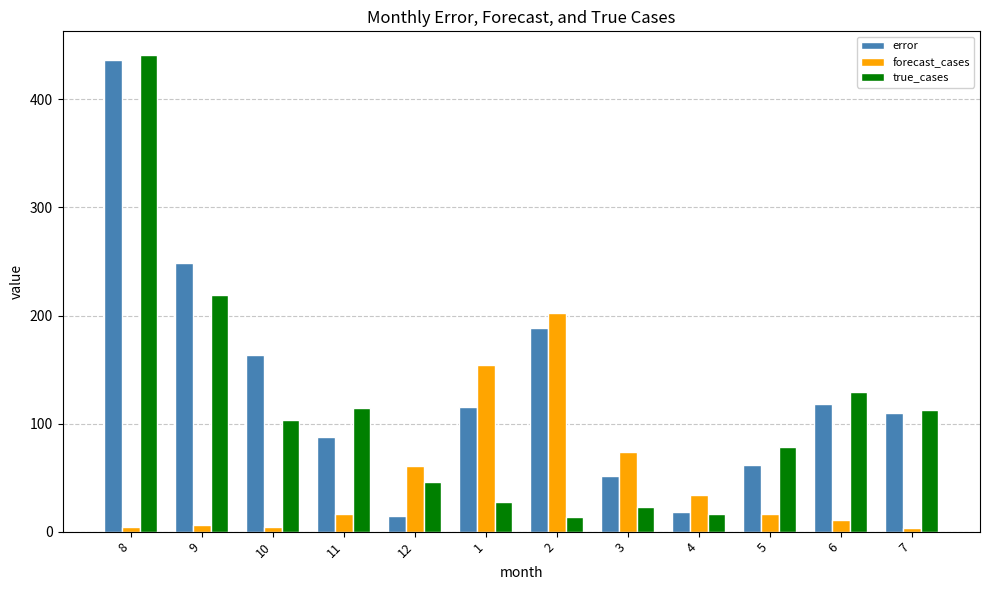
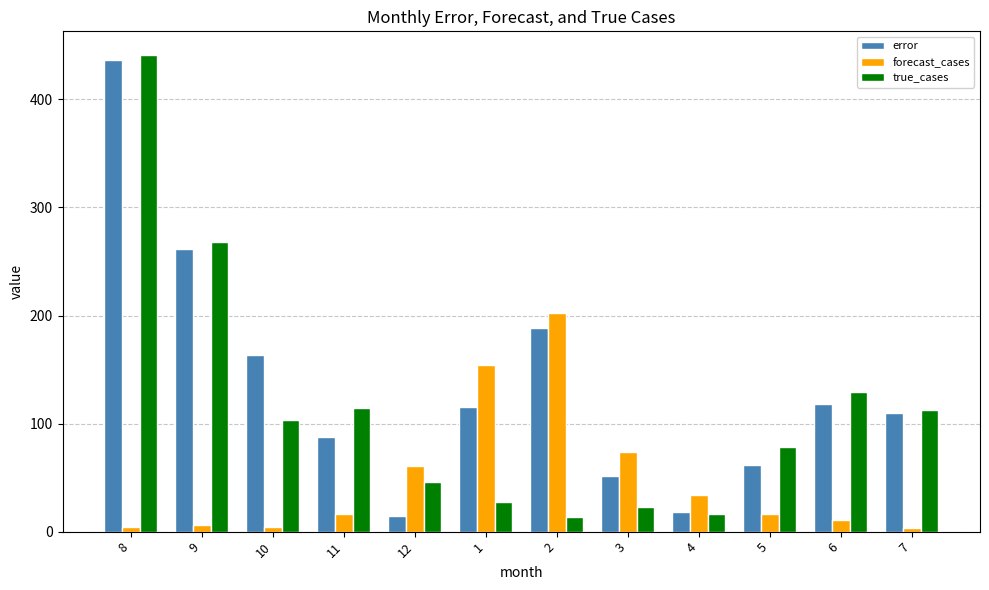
error, 9: 248 -> 262
true_cases, 9: 219 -> 268
